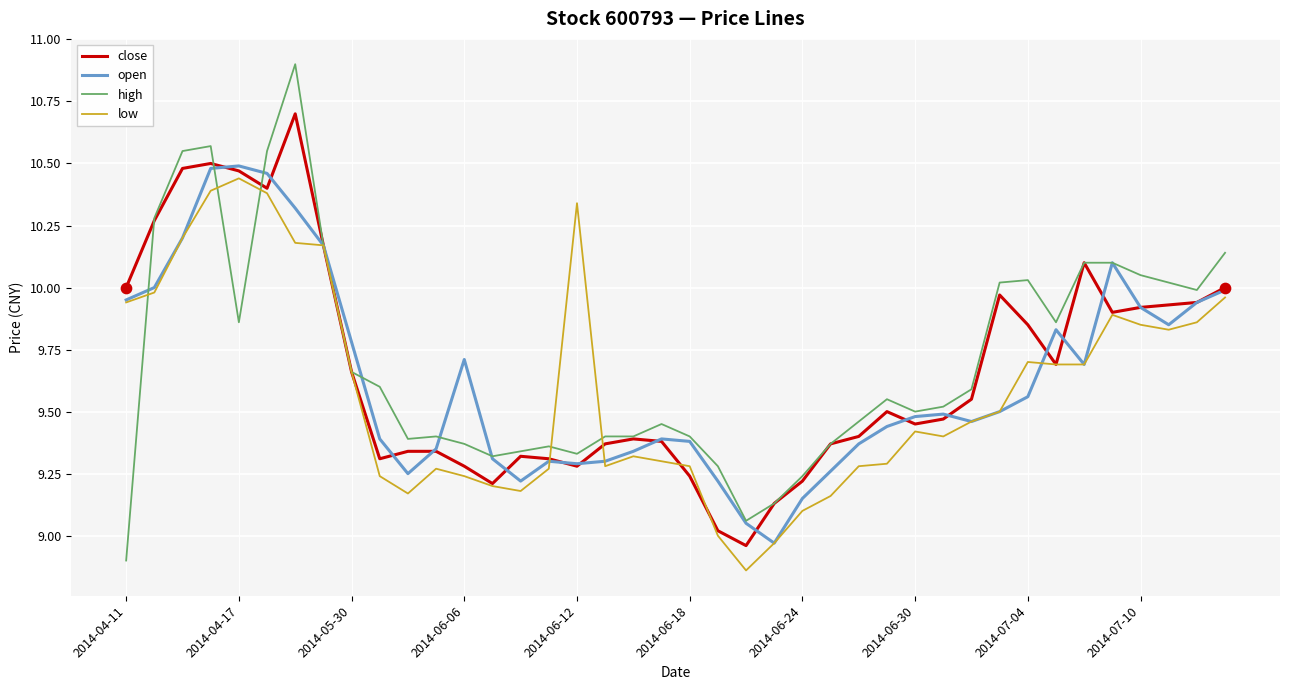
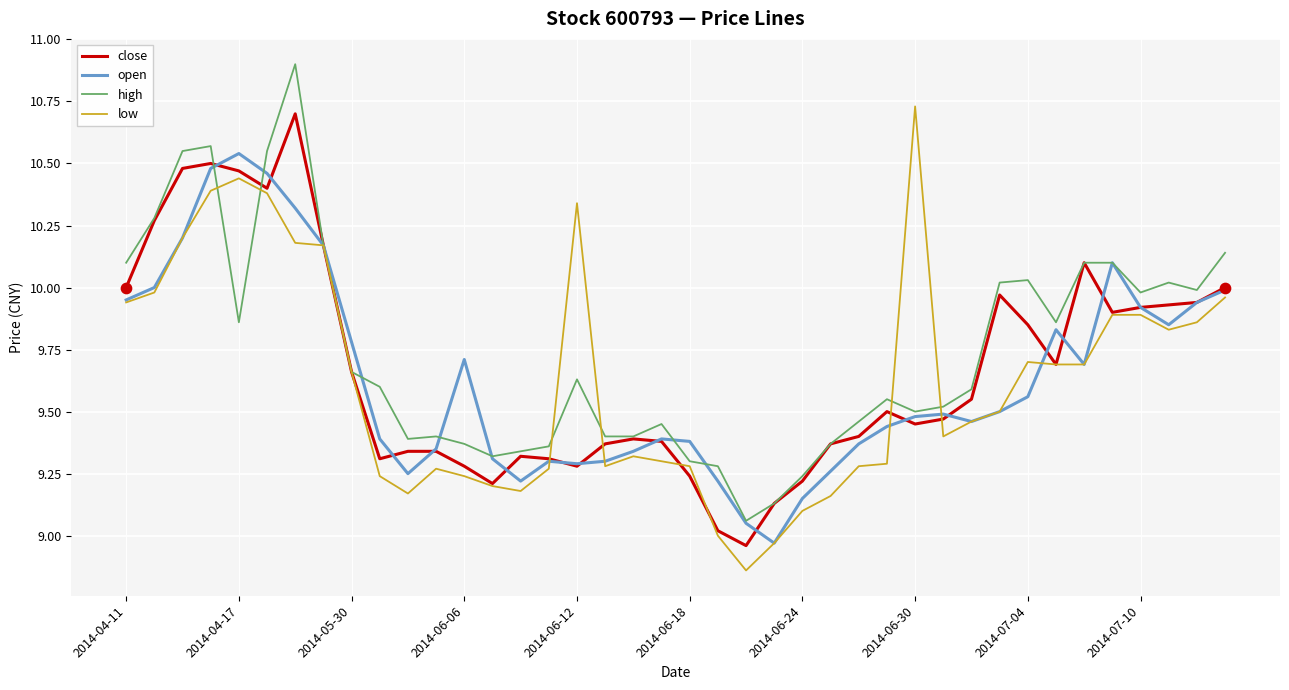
high, 2014-04-11: 8.9 -> 10.1
open, 2014-04-17: 10.49 -> 10.54
high, 2014-06-12: 9.33 -> 9.63
high, 2014-06-18: 9.4 -> 9.3
low, 2014-06-30: 9.42 -> 10.73
high, 2014-07-10: 10.05 -> 9.98
low, 2014-07-10: 9.85 -> 9.89
